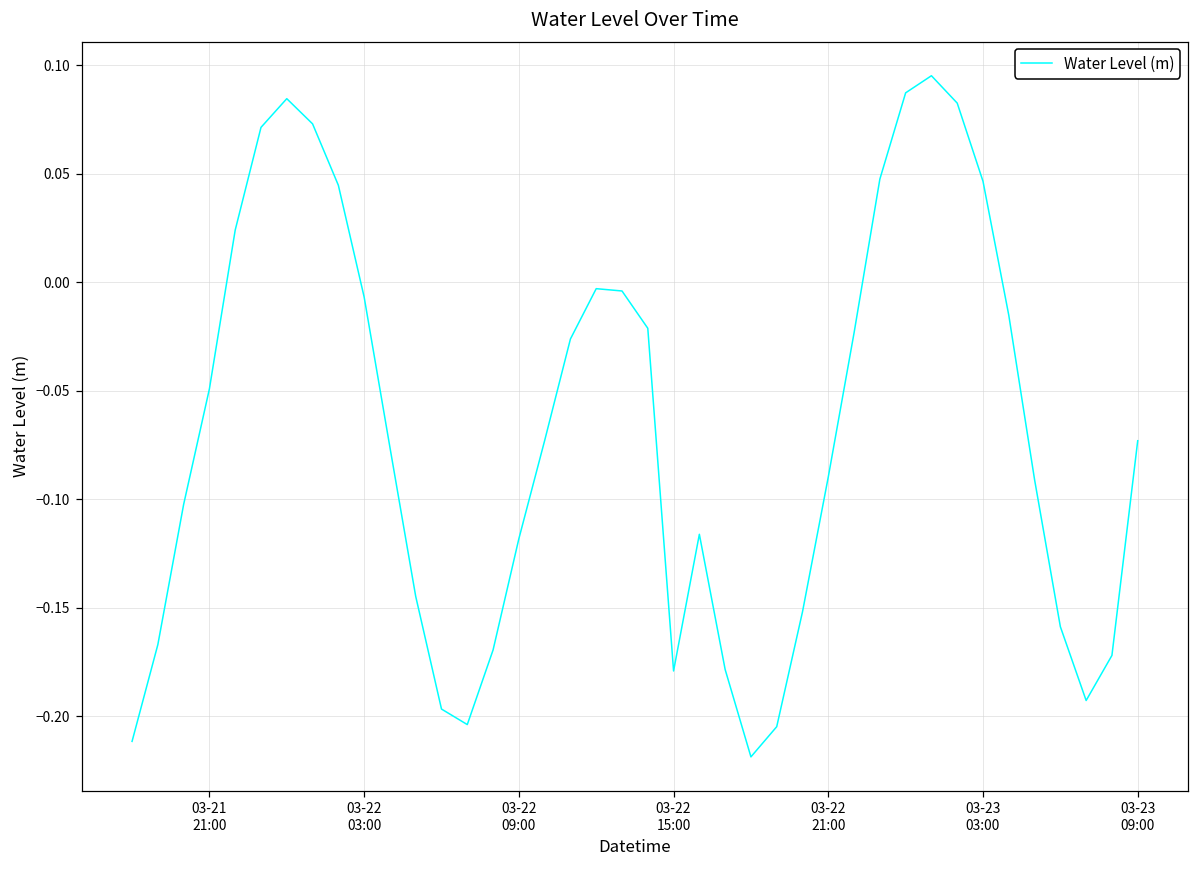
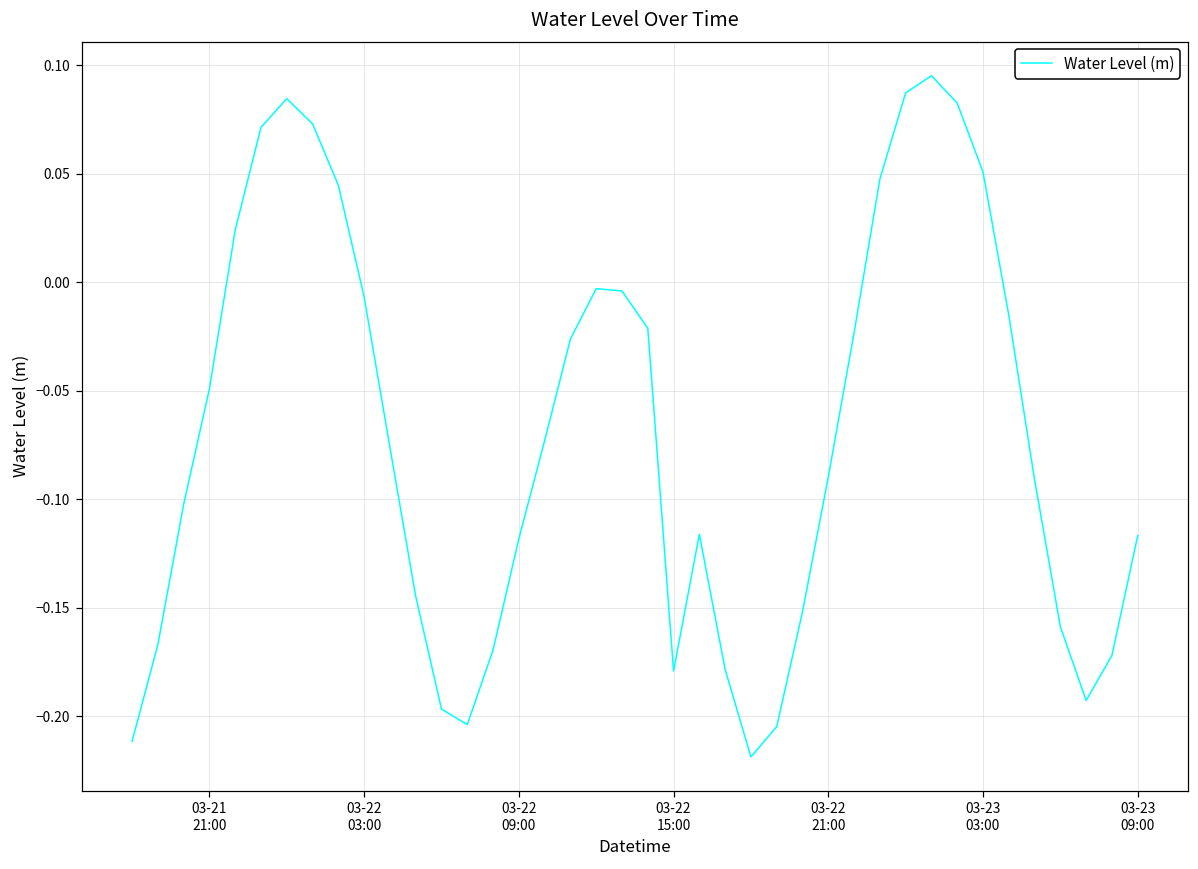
03-23 03:00: 0.046 -> 0.051
03-23 09:00: -0.073 -> -0.117
